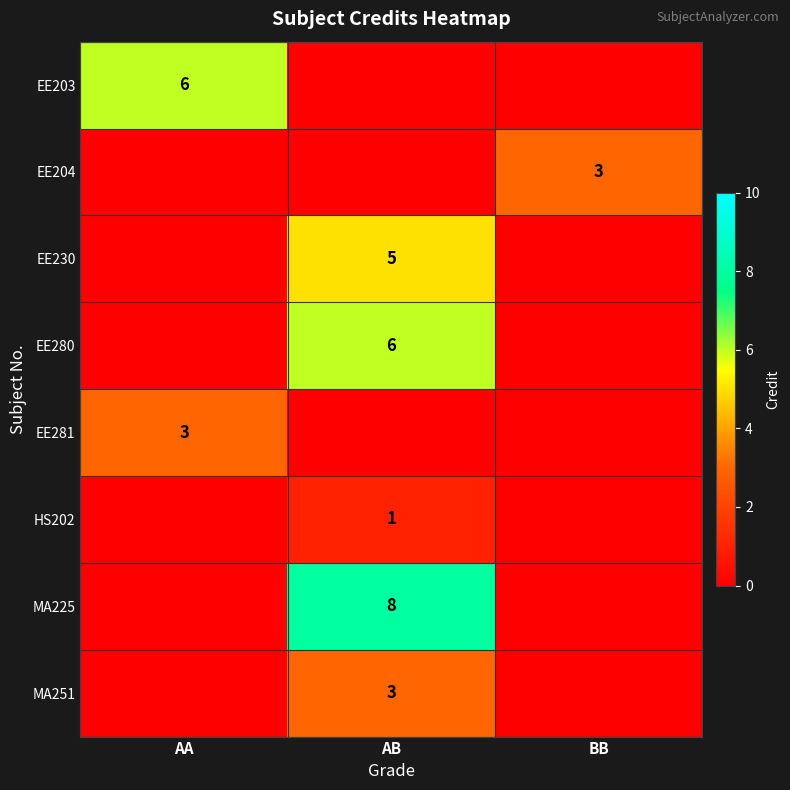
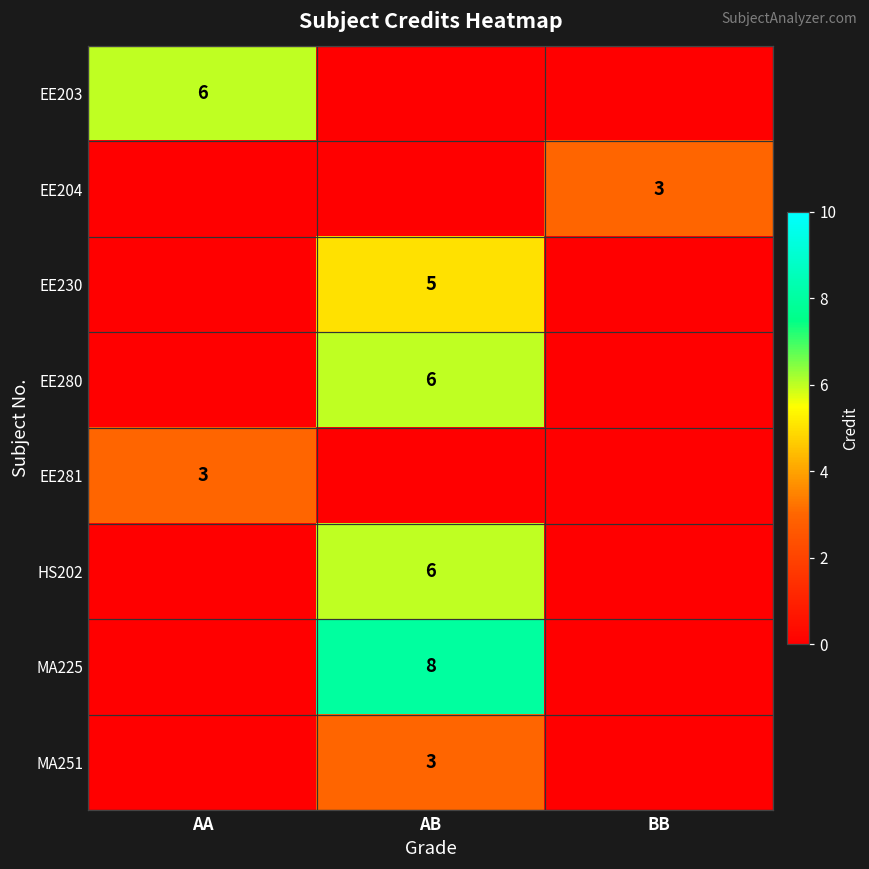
HS202, AB: 1 -> 6
